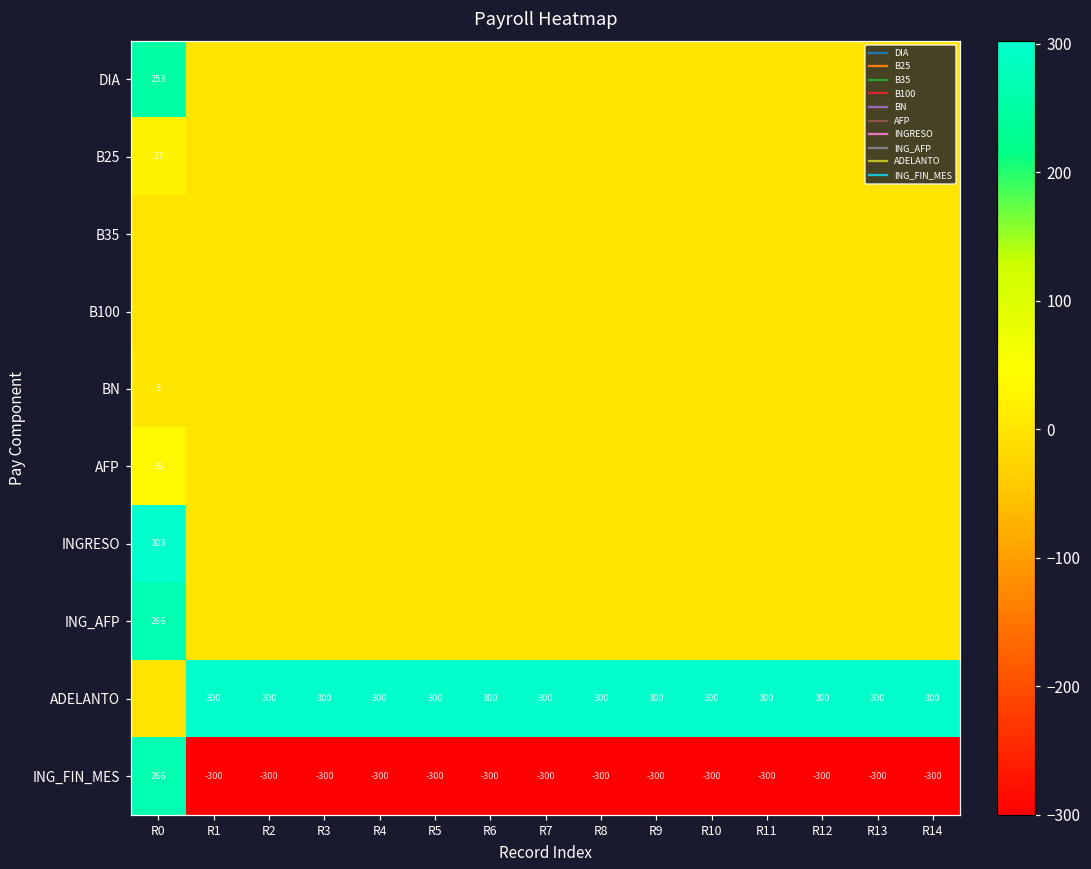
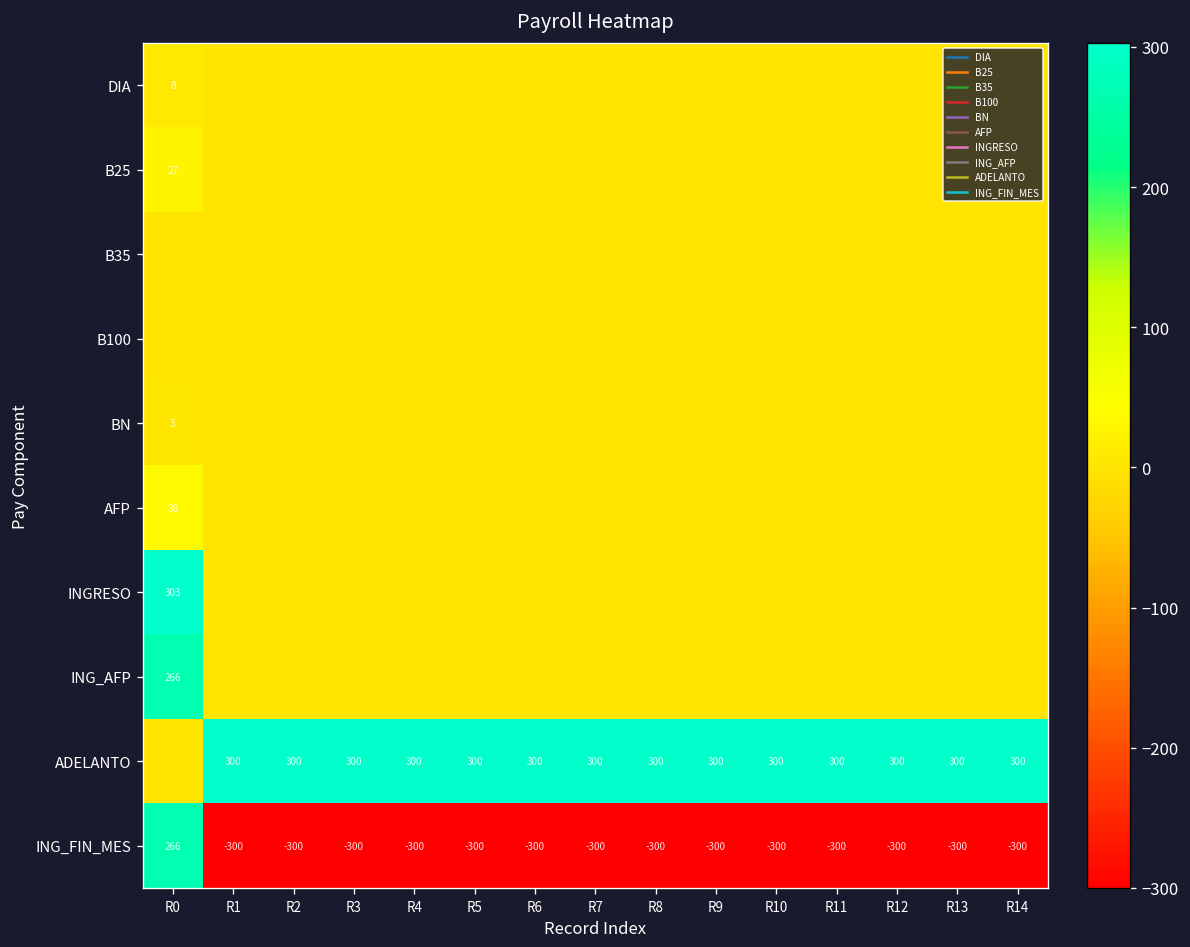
DIA, R0: 253 -> 8
